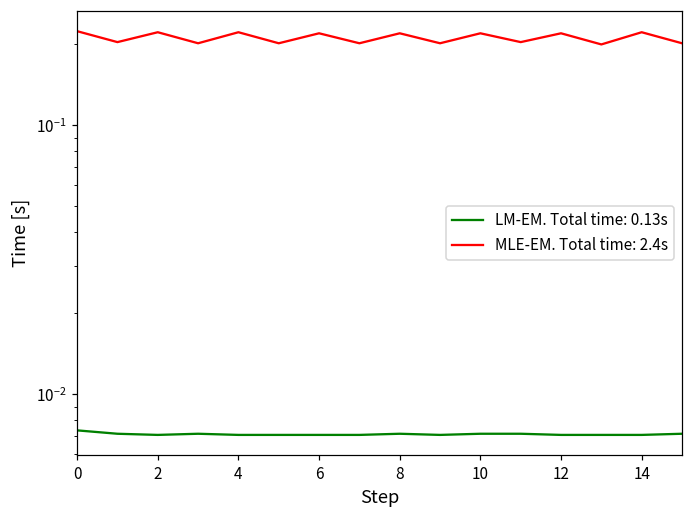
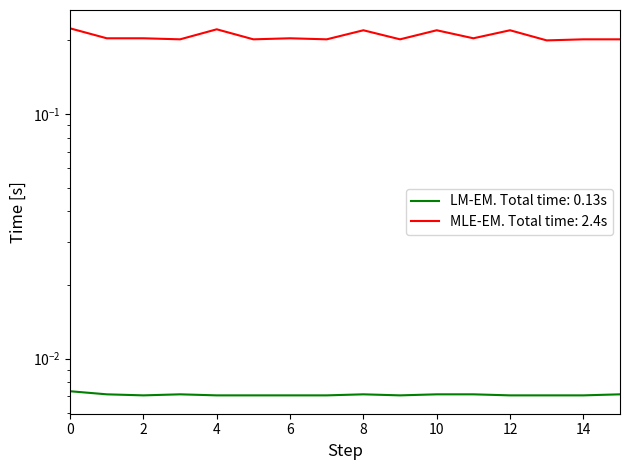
MLE-EM. Total time: 2.4s, 2: 0.22 -> 0.20
MLE-EM. Total time: 2.4s, 6: 0.22 -> 0.20
MLE-EM. Total time: 2.4s, 14: 0.22 -> 0.20
